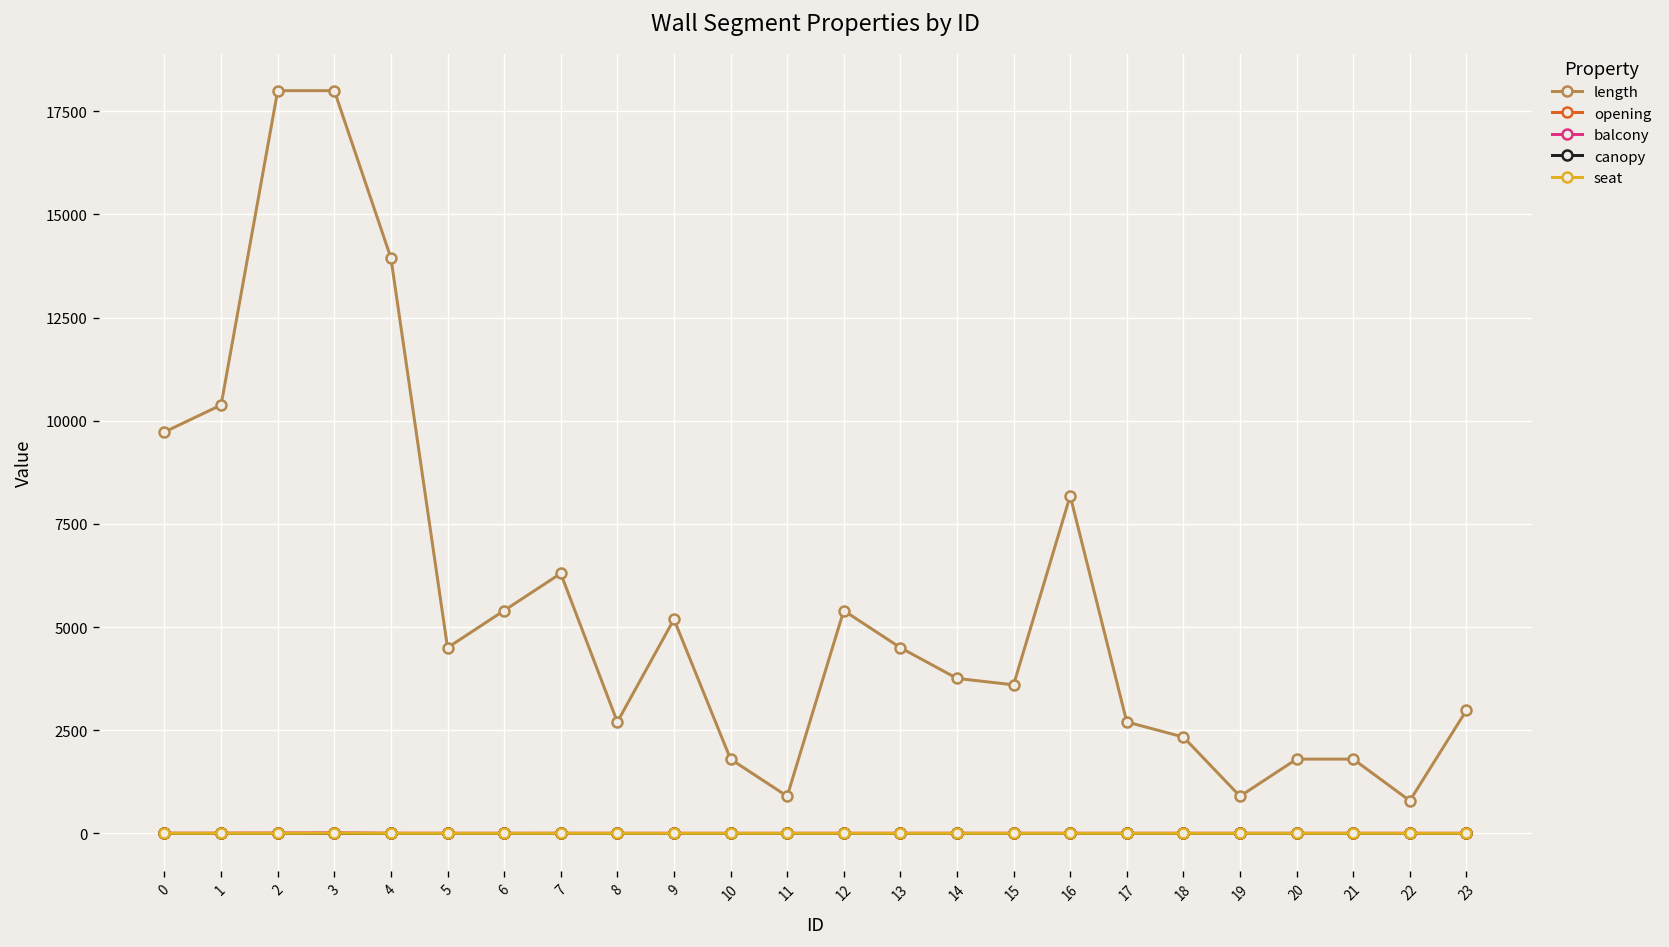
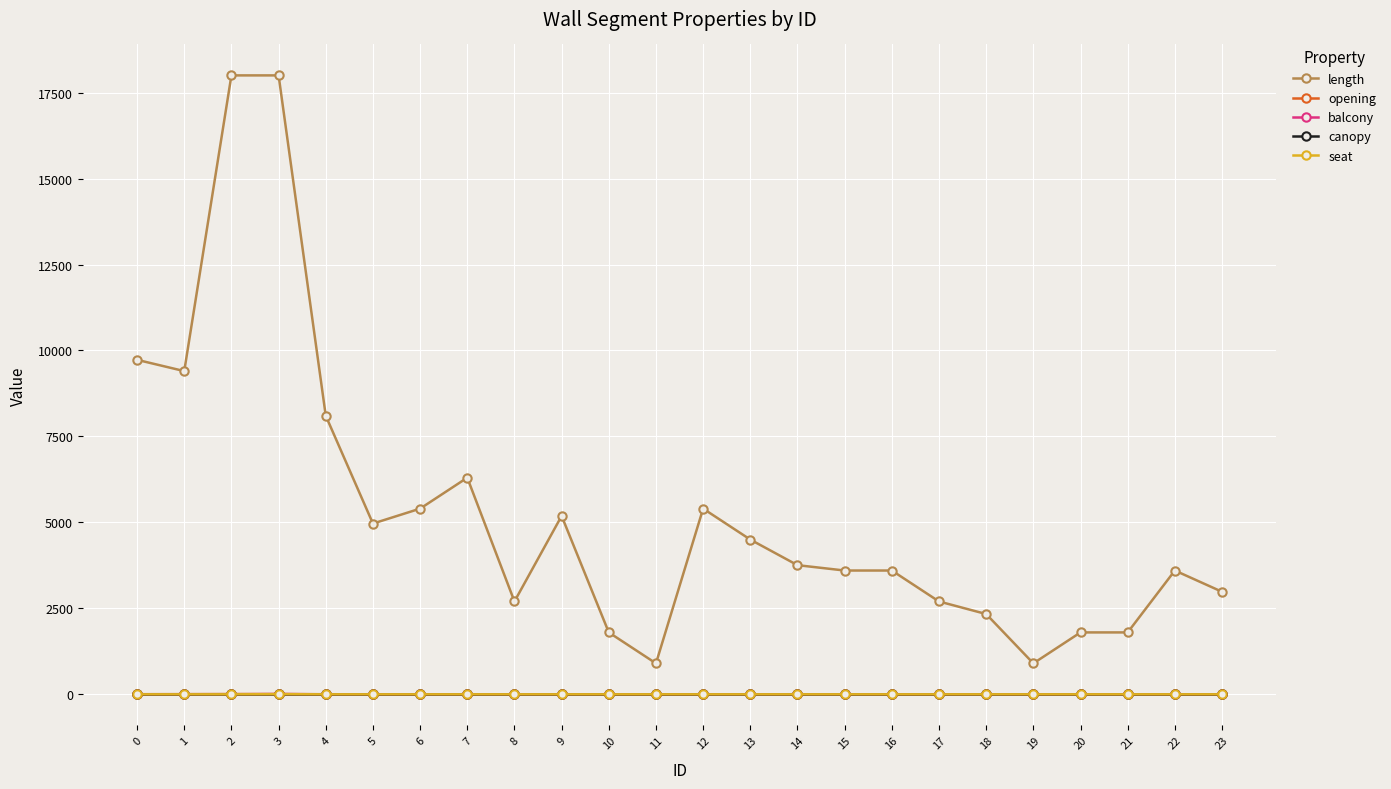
length, 1: 10400 -> 9400
length, 4: 13900 -> 8100
length, 5: 4500 -> 5000
length, 16: 8200 -> 3600
length, 22: 800 -> 3600
